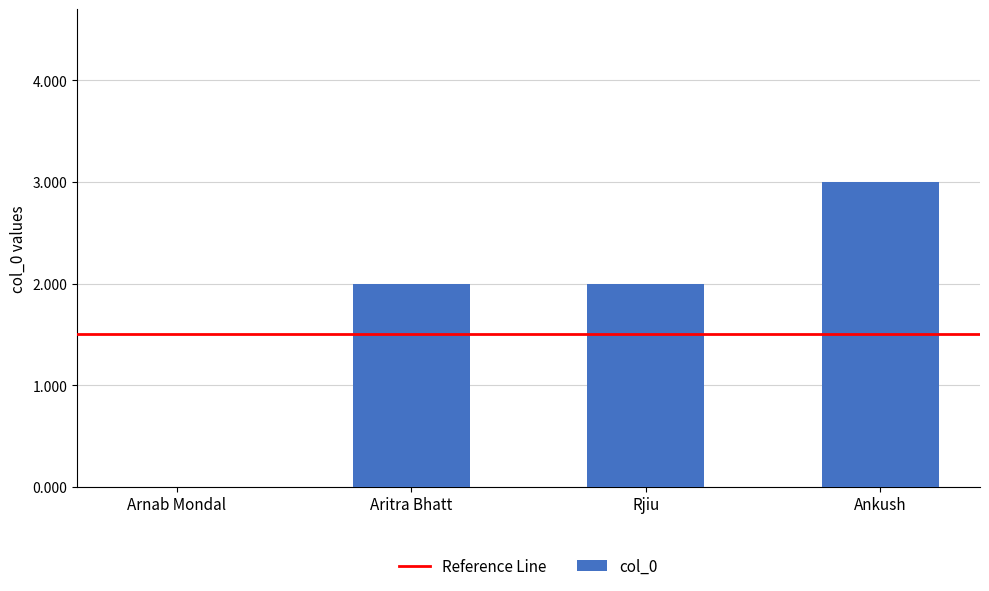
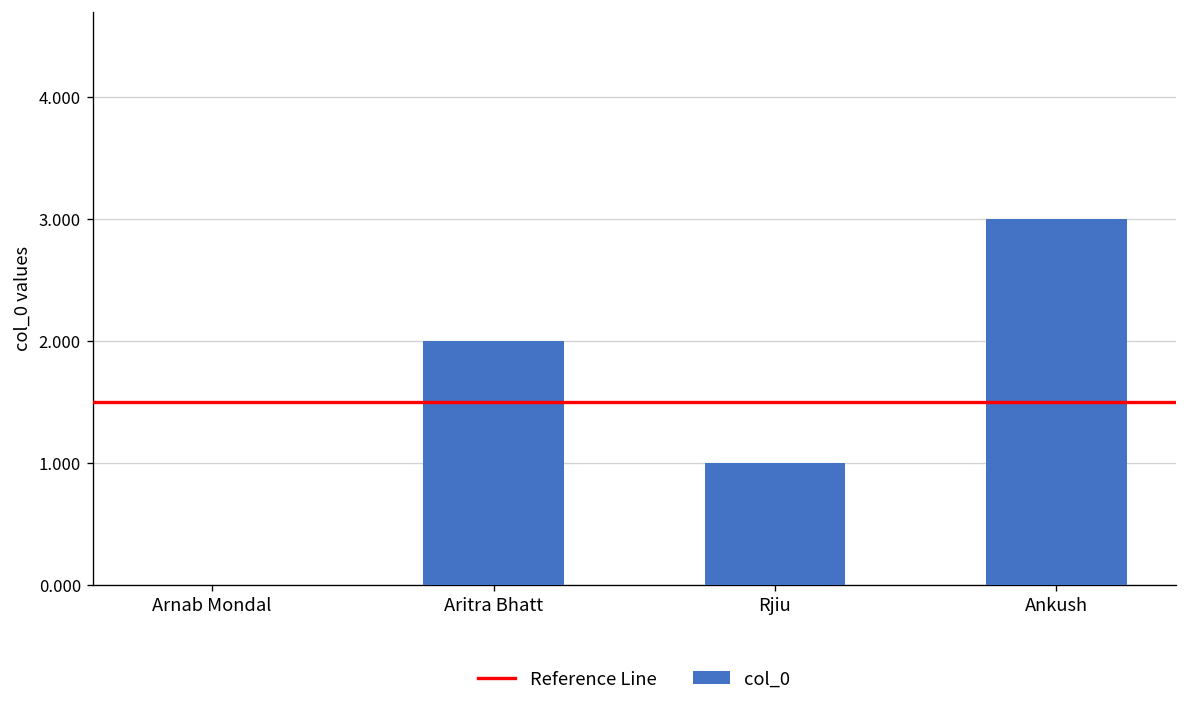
Rjiu: 2 -> 1
